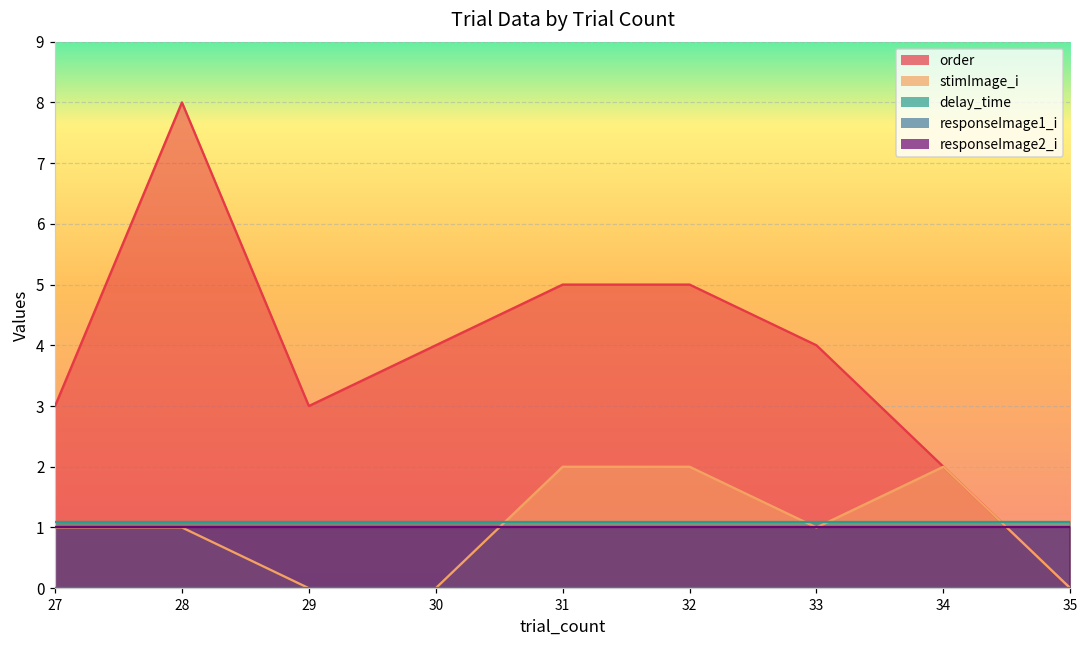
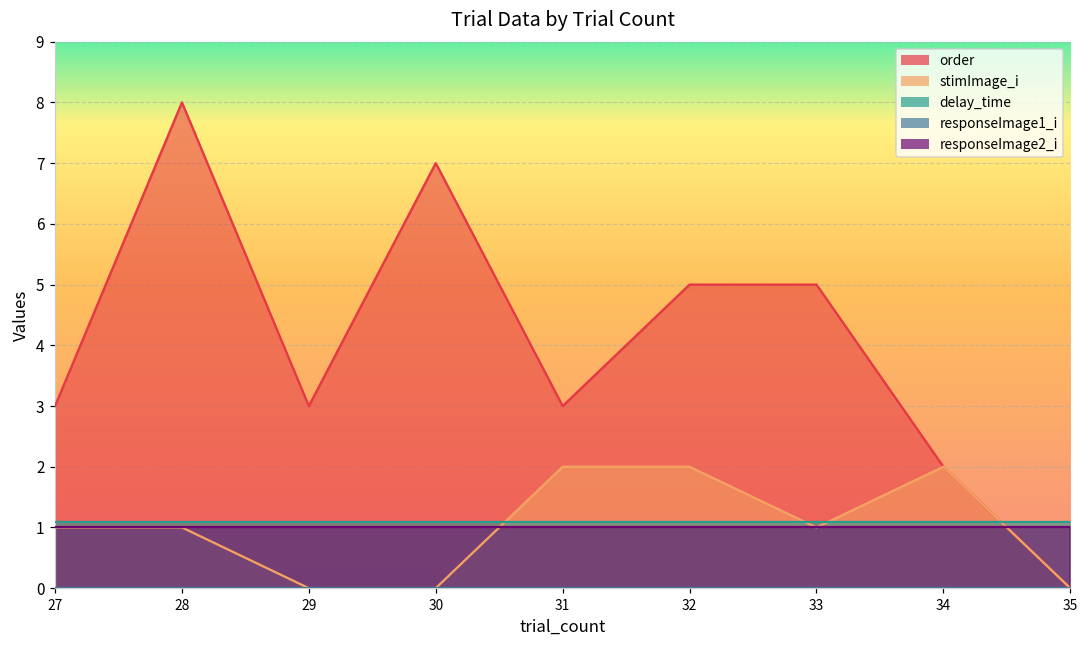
order, 30: 4 -> 7
order, 31: 5 -> 3
order, 33: 4 -> 5
